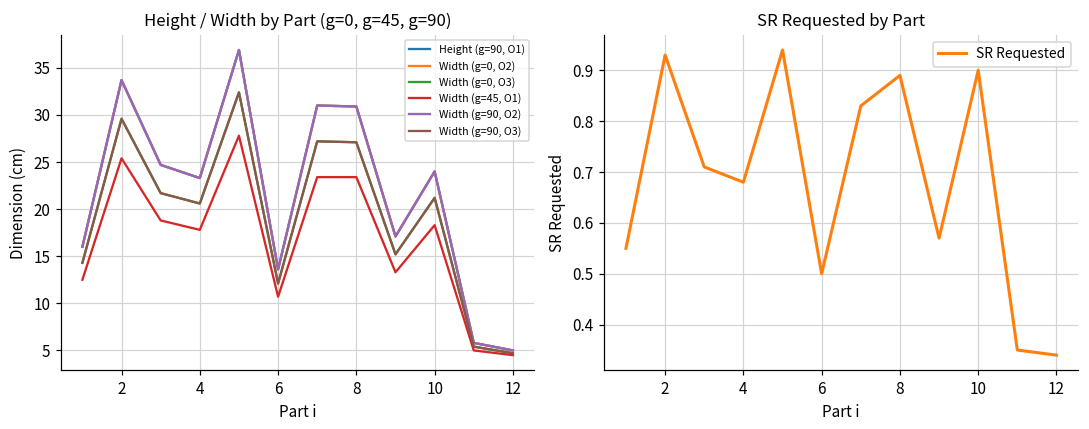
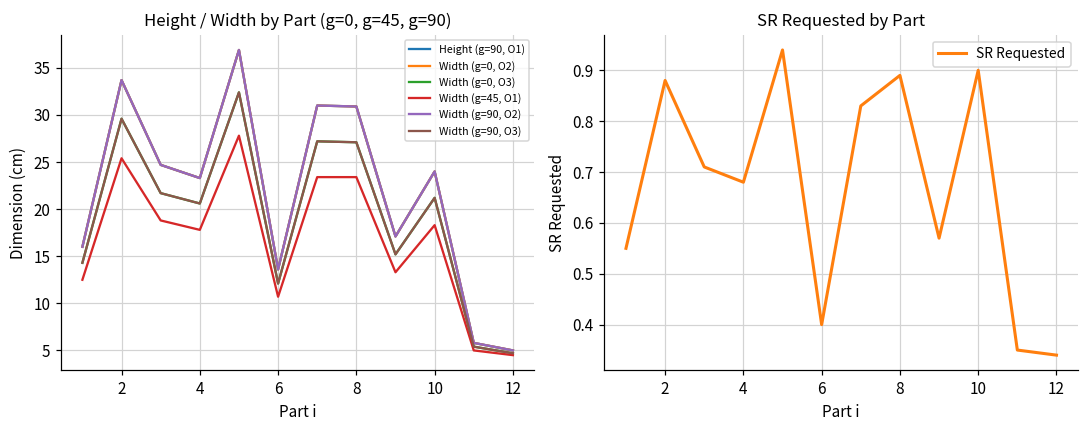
SR Requested by Part, 2: 0.93 -> 0.88
SR Requested by Part, 6: 0.5 -> 0.4
